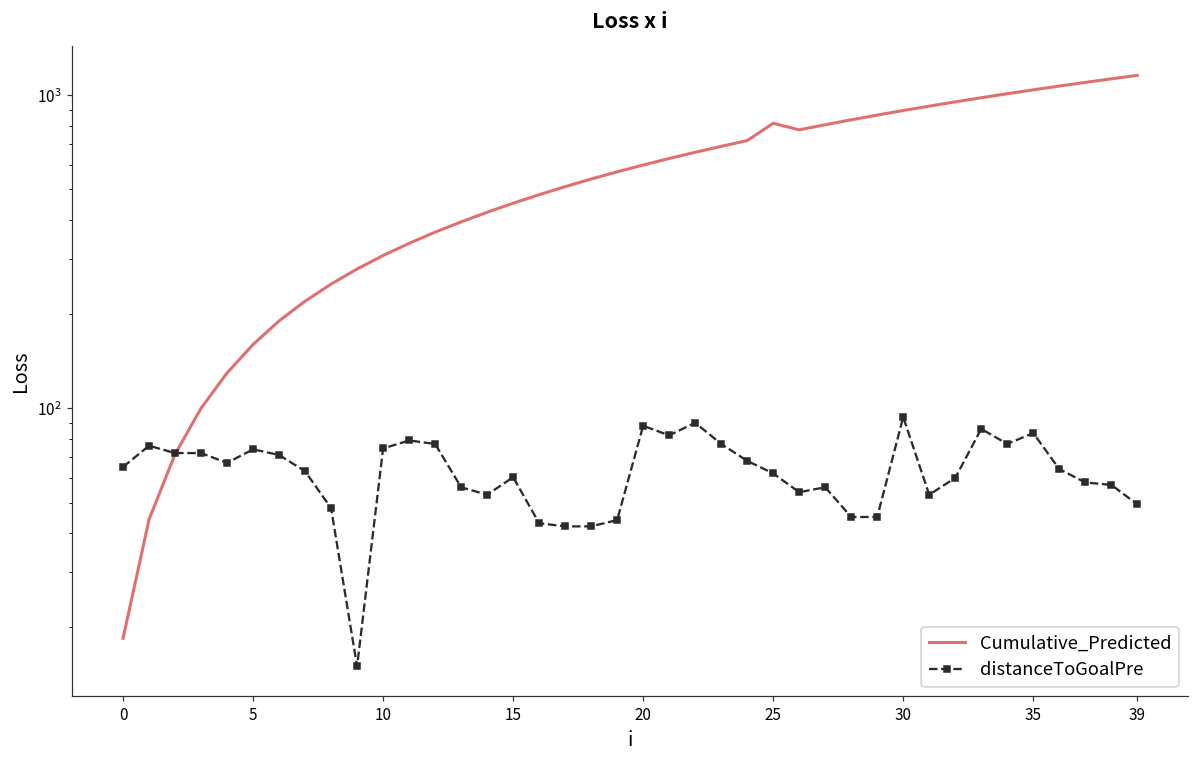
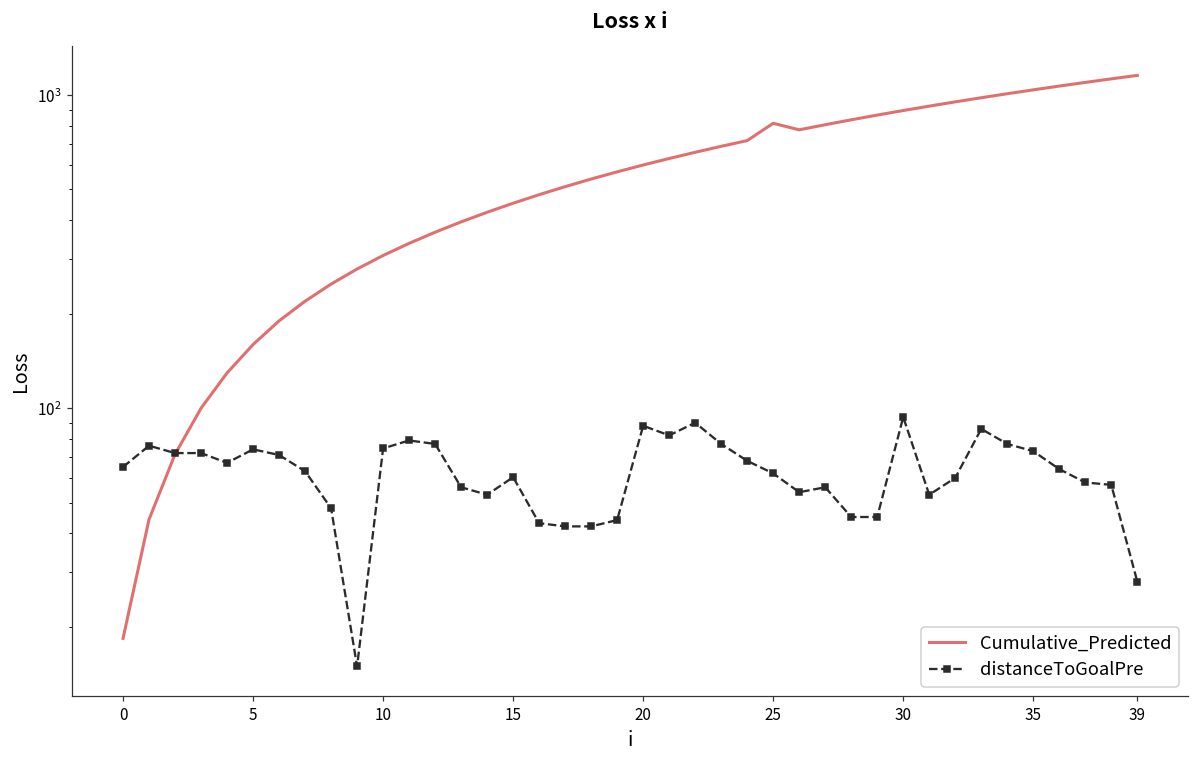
distanceToGoalPre, 35: 83 -> 73
distanceToGoalPre, 39: 49 -> 28
